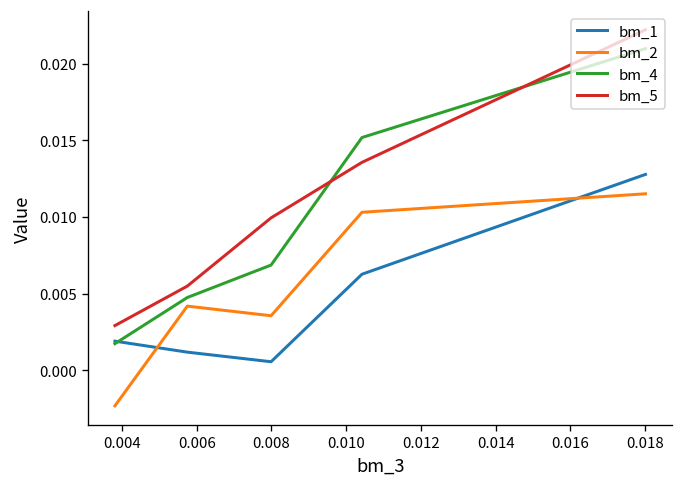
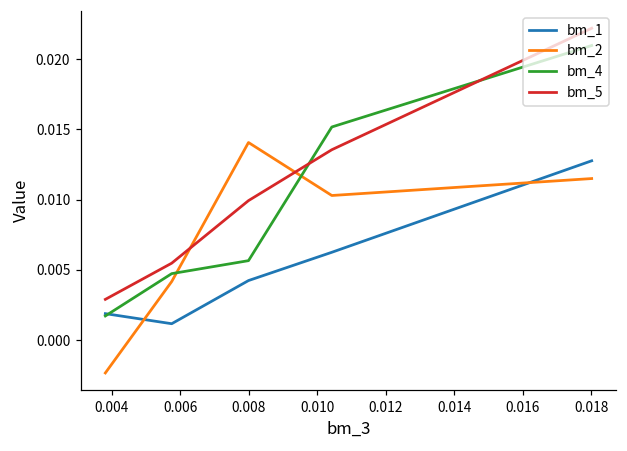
bm_1, 0.008: 0.0006 -> 0.0042
bm_2, 0.008: 0.0036 -> 0.0141
bm_4, 0.008: 0.0069 -> 0.0057
